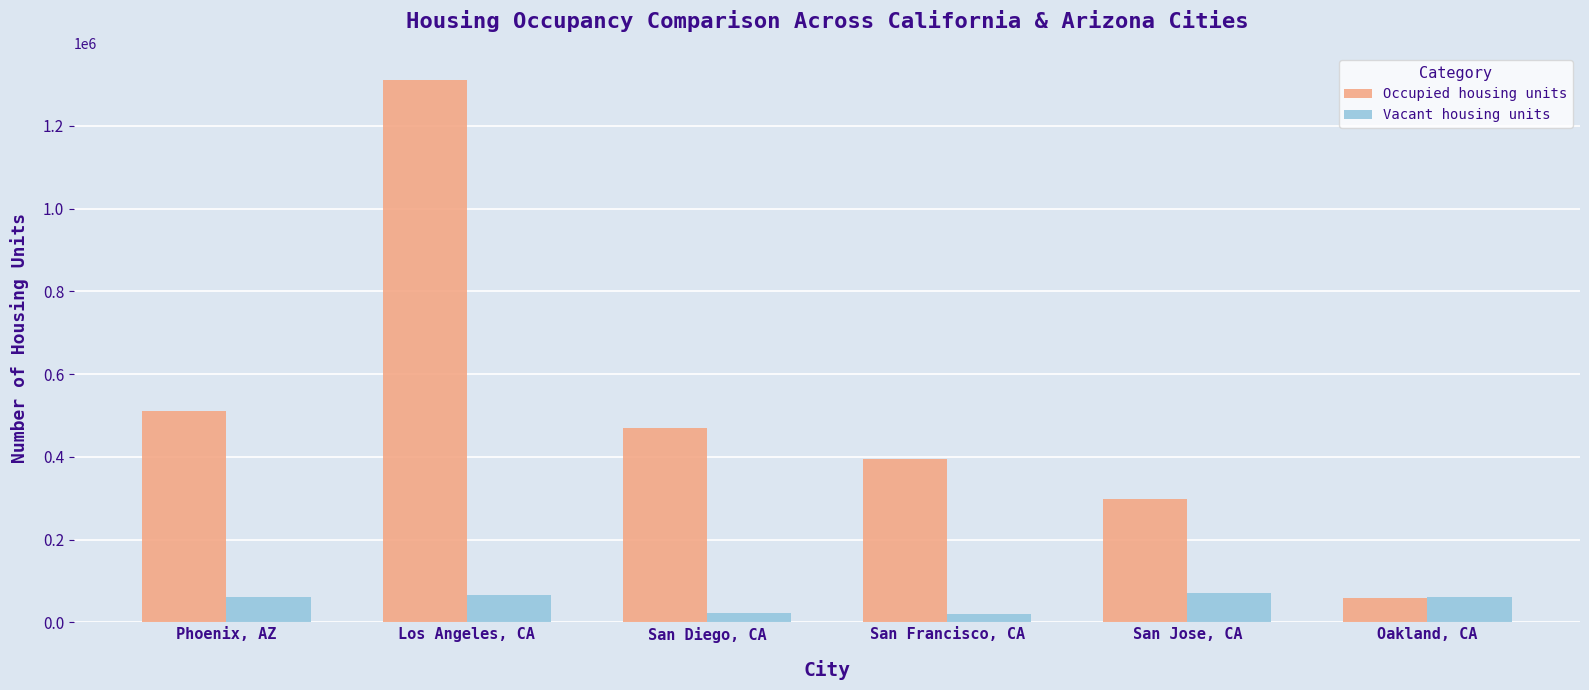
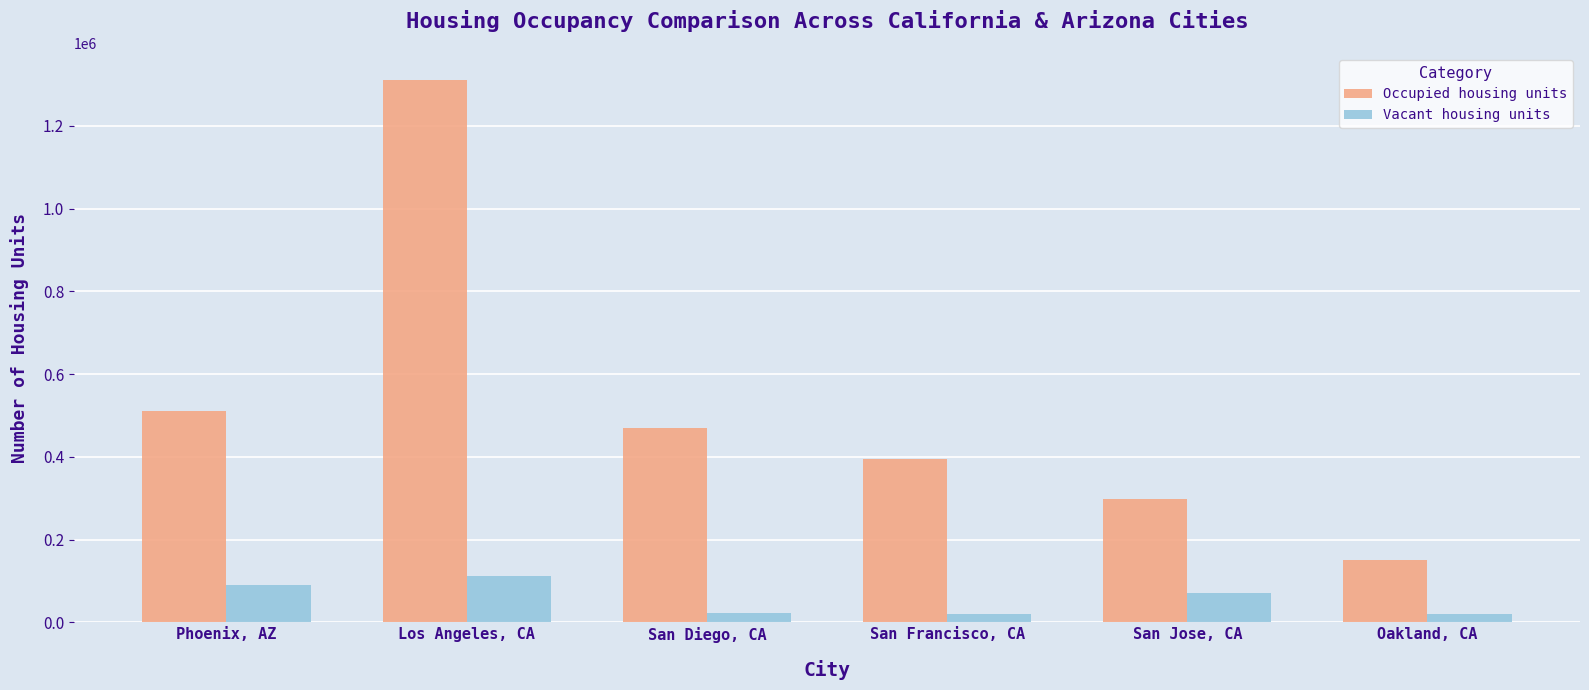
Vacant housing units, Phoenix, AZ: 60000 -> 90000
Vacant housing units, Los Angeles, CA: 70000 -> 110000
Occupied housing units, Oakland, CA: 60000 -> 150000
Vacant housing units, Oakland, CA: 60000 -> 20000
